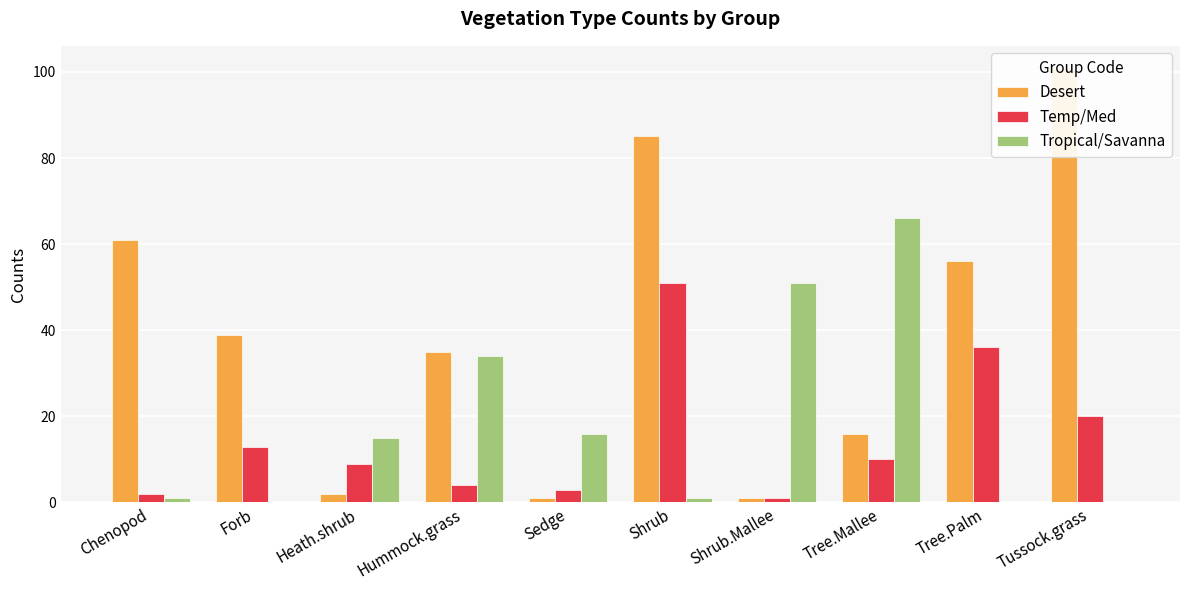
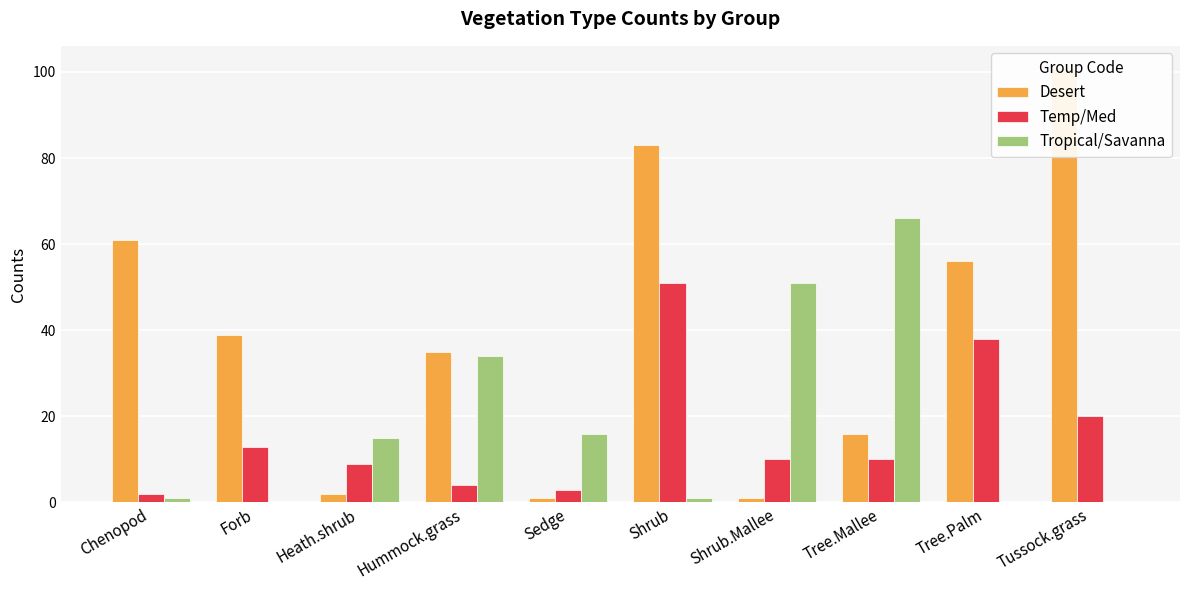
Desert, Shrub: 85 -> 83
Temp/Med, Shrub.Mallee: 1 -> 10
Temp/Med, Tree.Palm: 36 -> 38
